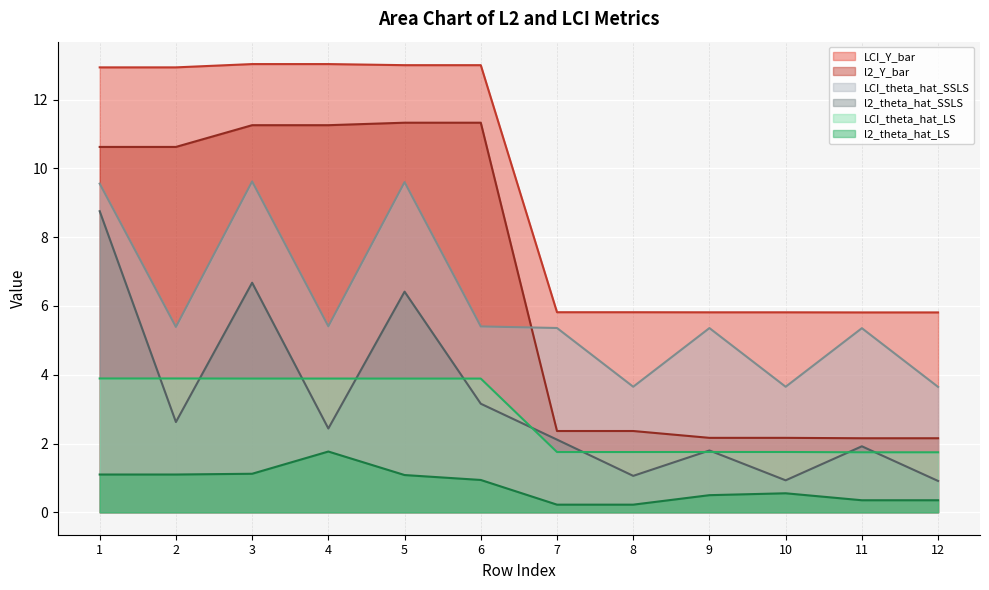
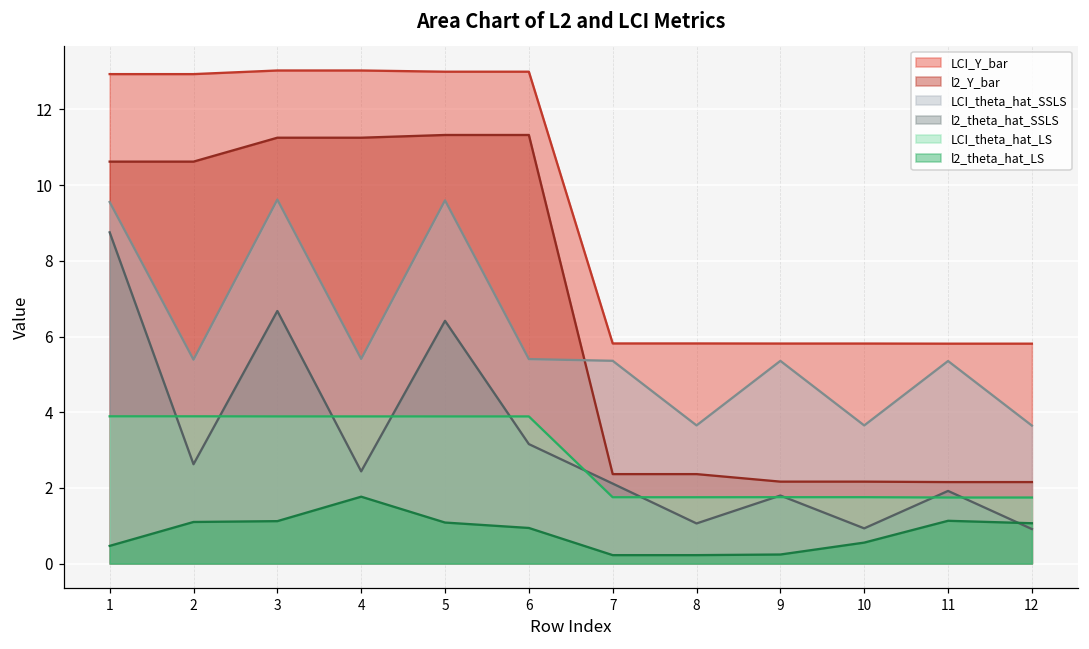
l2_theta_hat_LS, 1: 1.1 -> 0.5
l2_theta_hat_LS, 9: 0.5 -> 0.2
l2_theta_hat_LS, 11: 0.4 -> 1.1
l2_theta_hat_LS, 12: 0.4 -> 1.1
